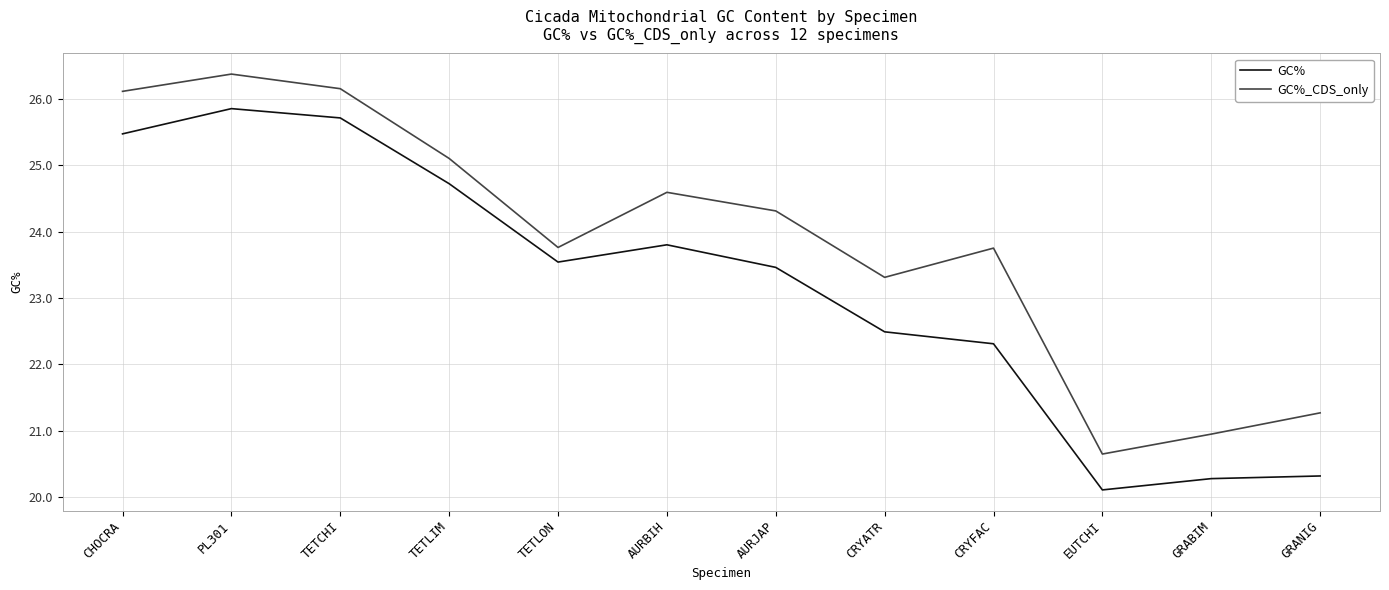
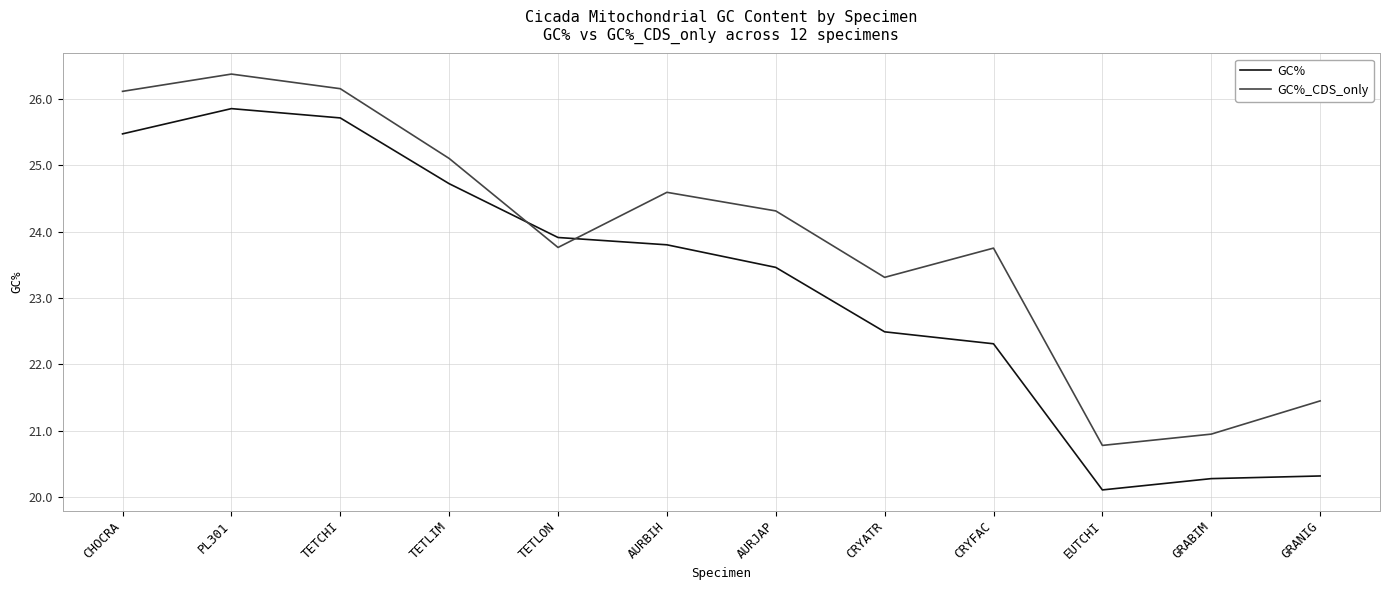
GC%, TETLON: 23.5 -> 23.9
GC%_CDS_only, EUTCHI: 20.7 -> 20.8
GC%_CDS_only, GRANIG: 21.3 -> 21.5
